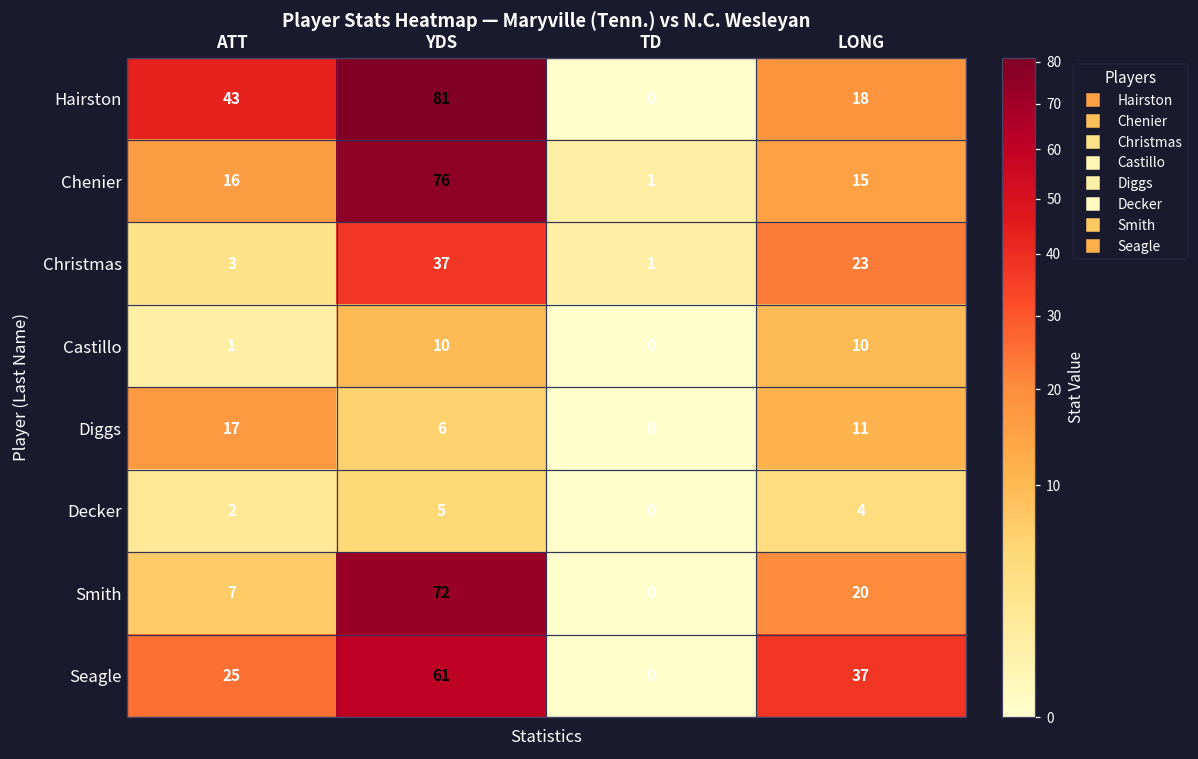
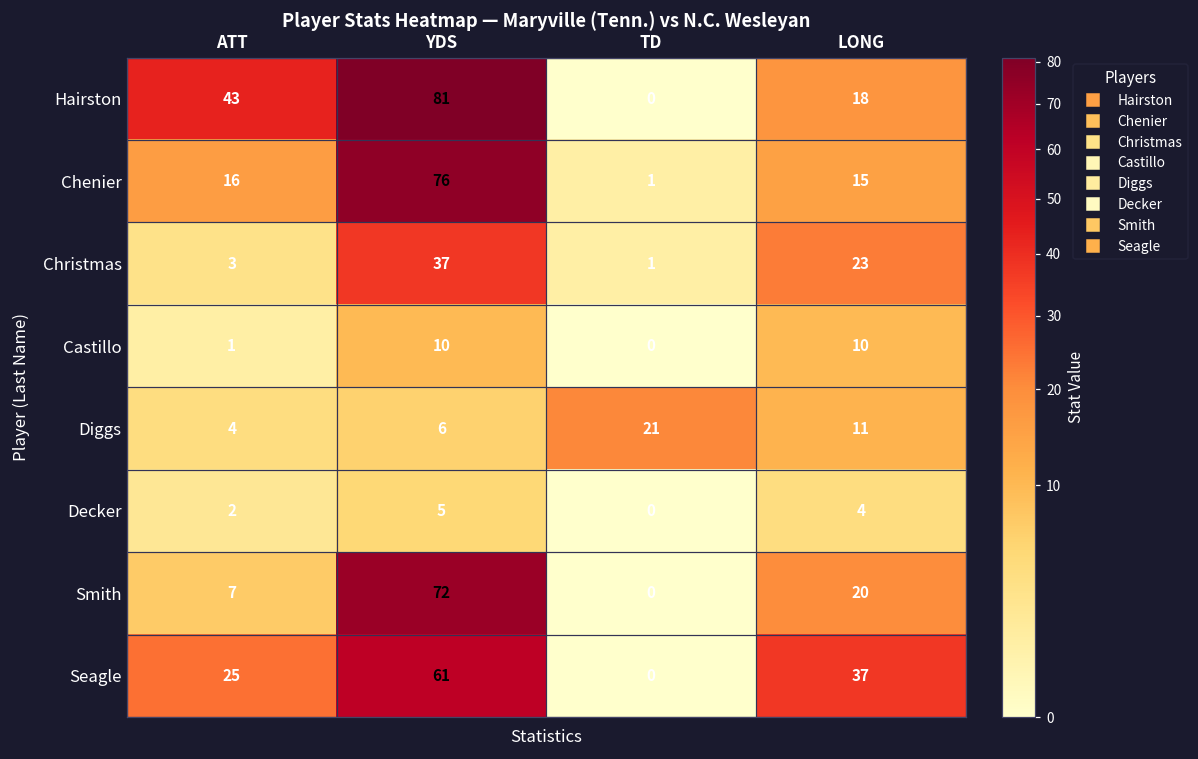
Diggs, ATT: 17 -> 4
Diggs, TD: 0 -> 21
